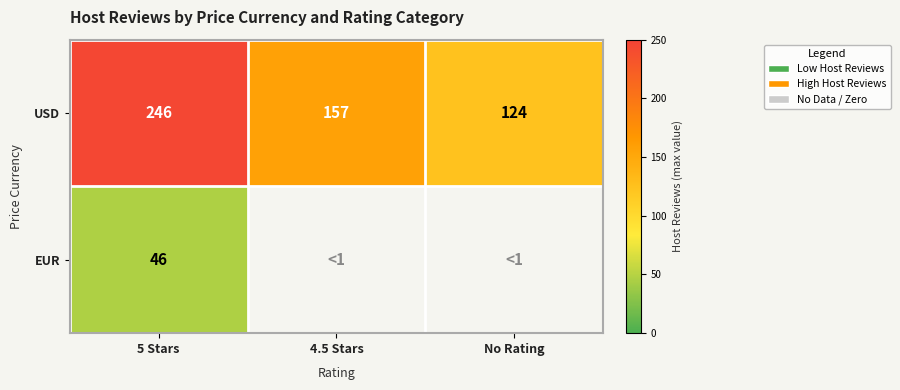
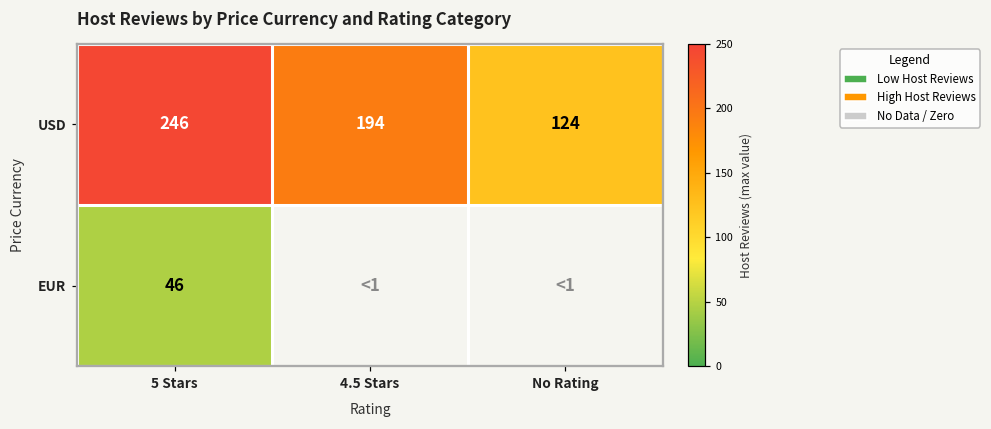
USD, 4.5 Stars: 157 -> 194
